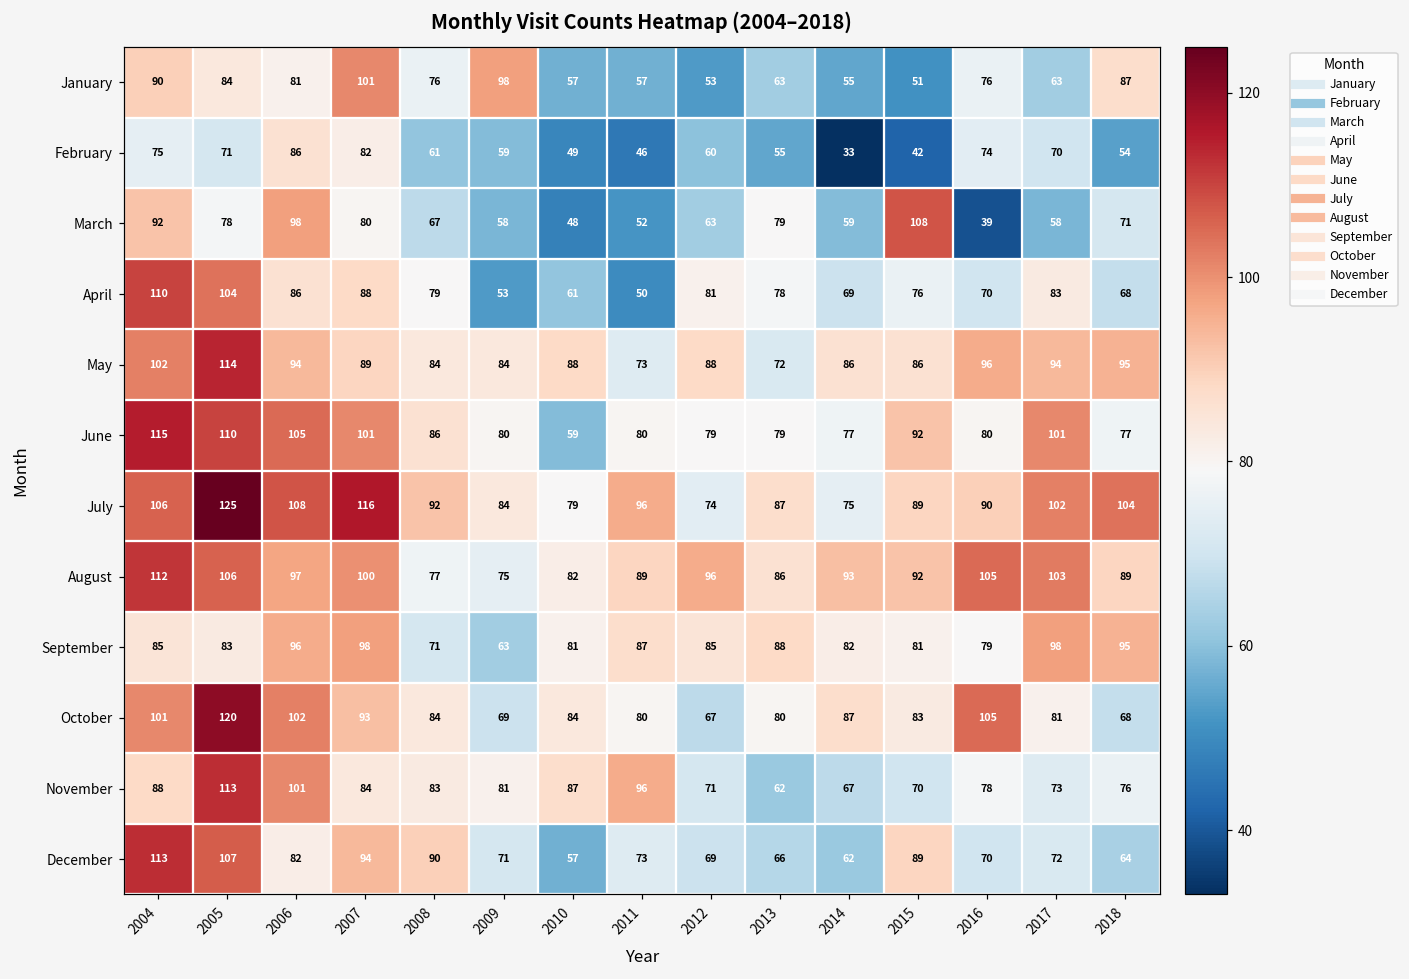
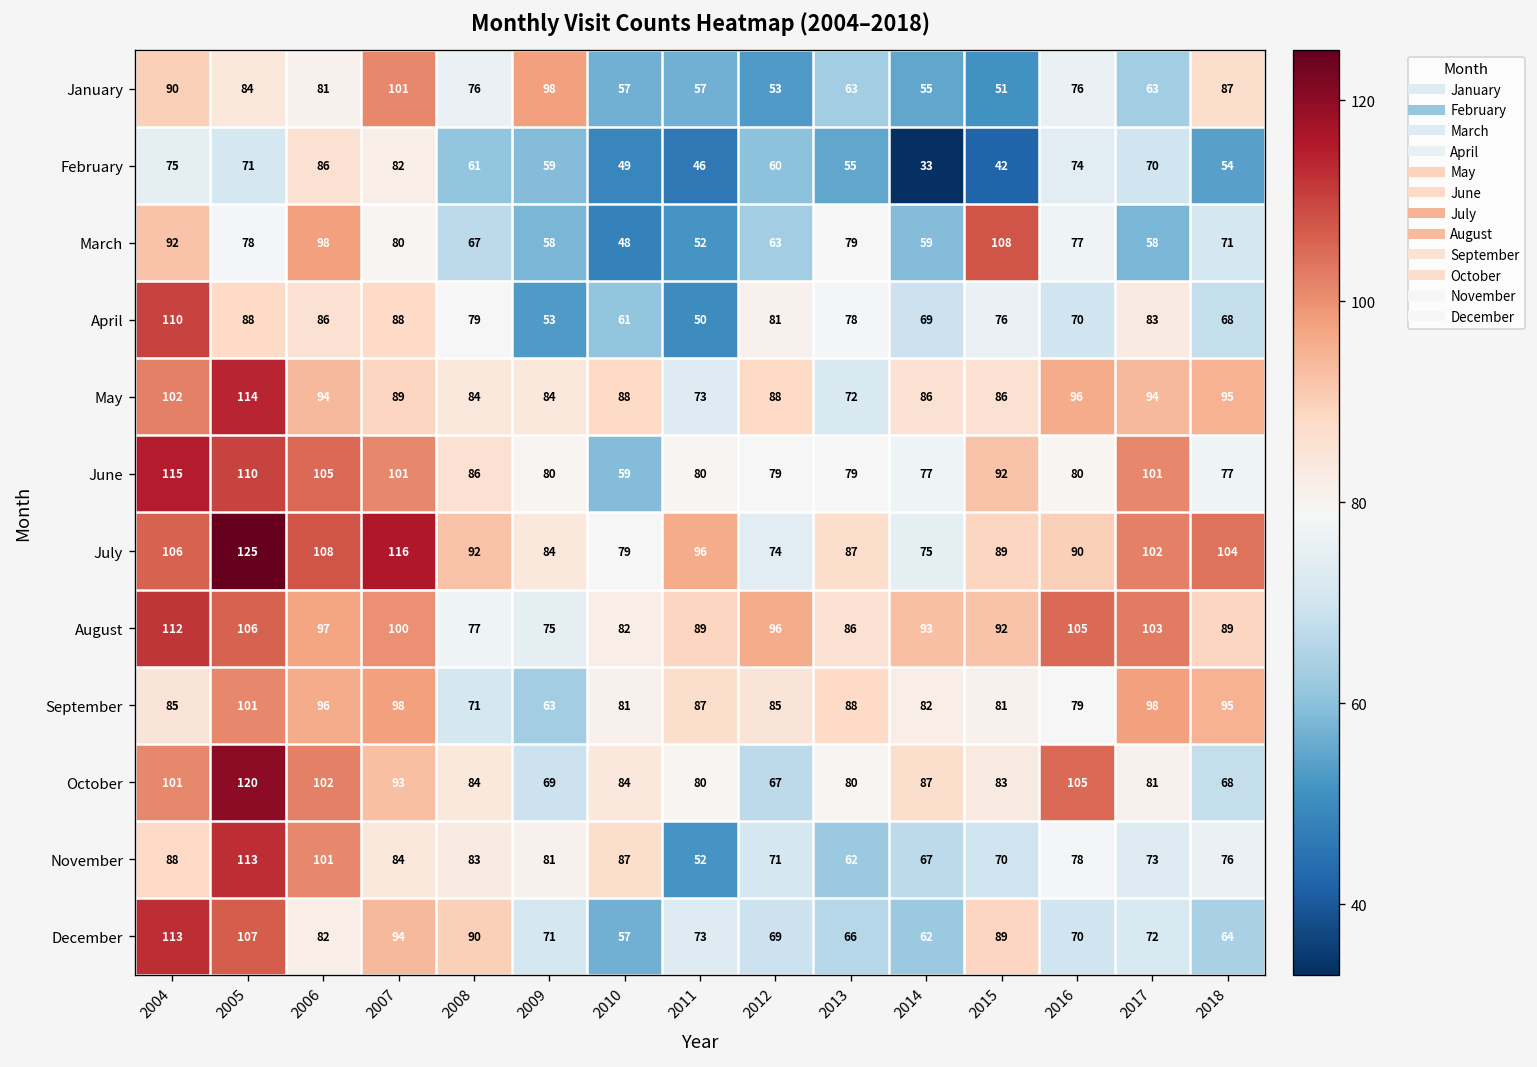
March, 2016: 39 -> 77
April, 2005: 104 -> 88
September, 2005: 83 -> 101
November, 2011: 96 -> 52
